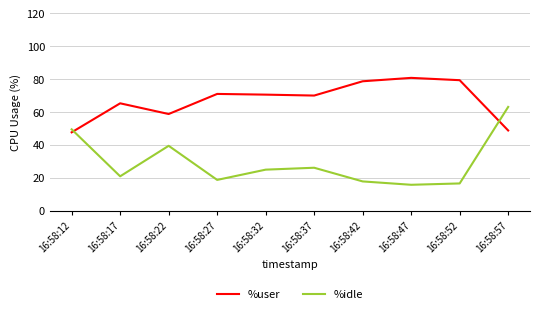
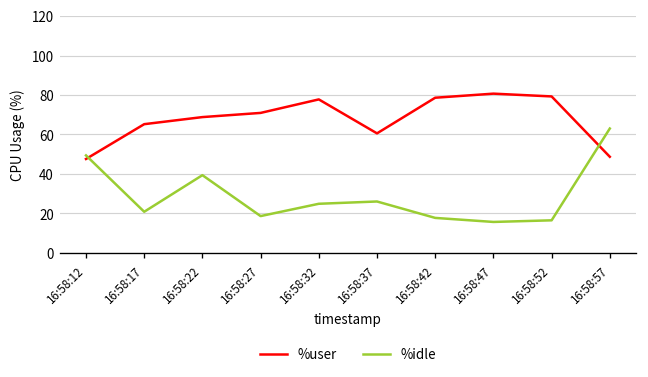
%user, 16:58:22: 59 -> 69
%user, 16:58:32: 71 -> 78
%user, 16:58:37: 70 -> 61
